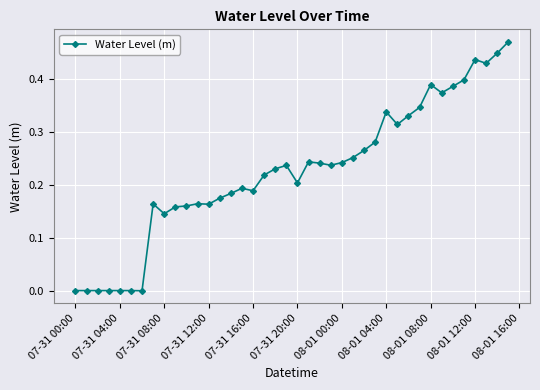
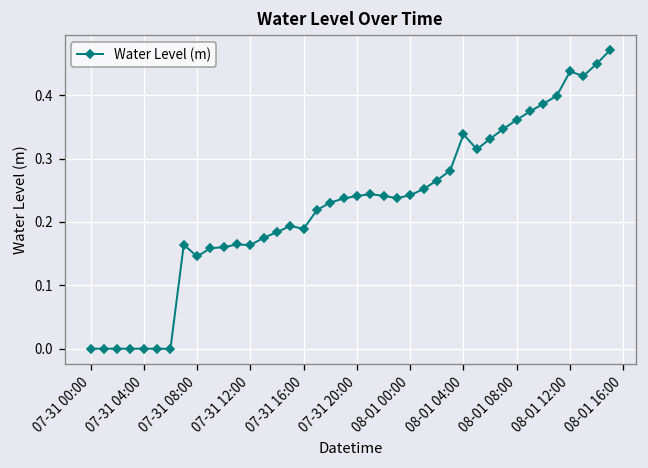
07-31 20:00: 0.20 -> 0.24
08-01 08:00: 0.39 -> 0.36
